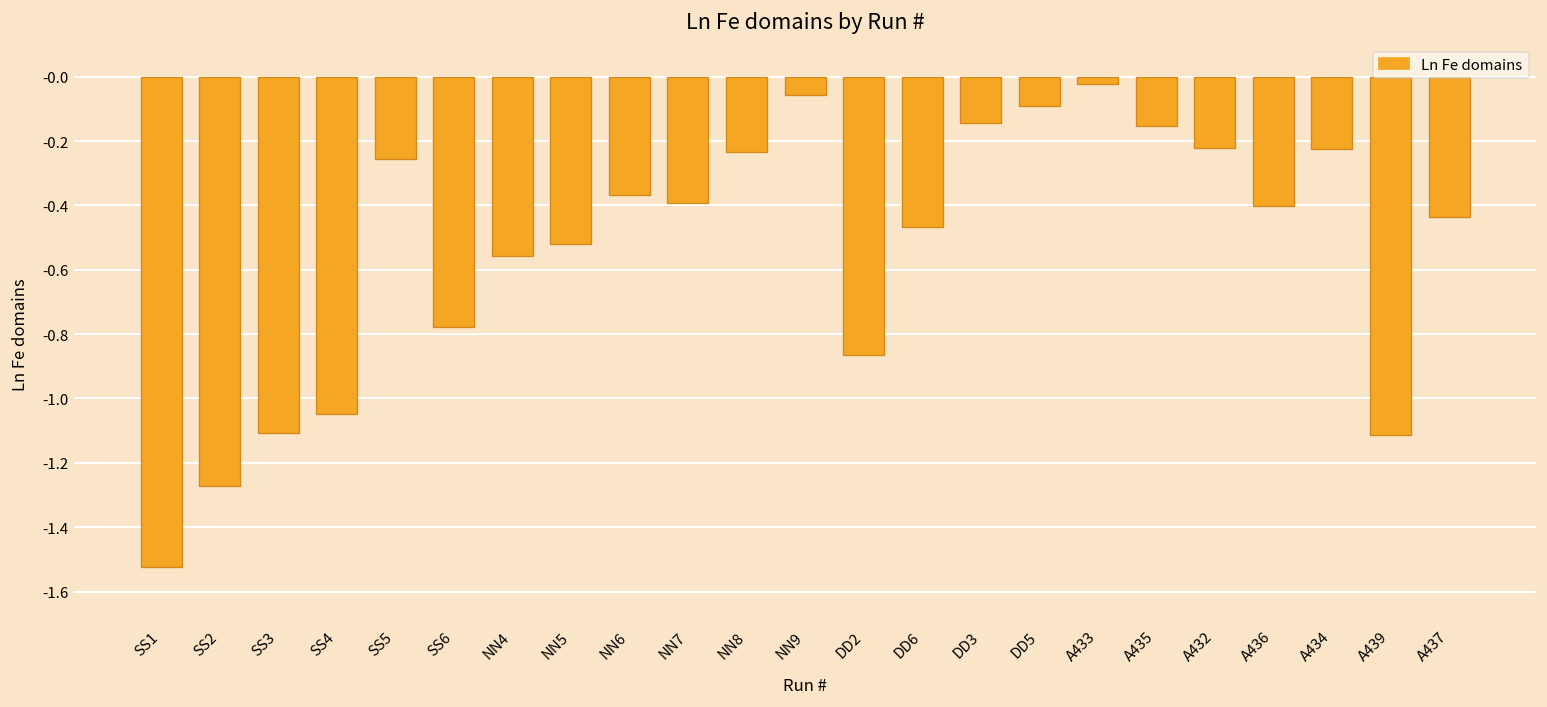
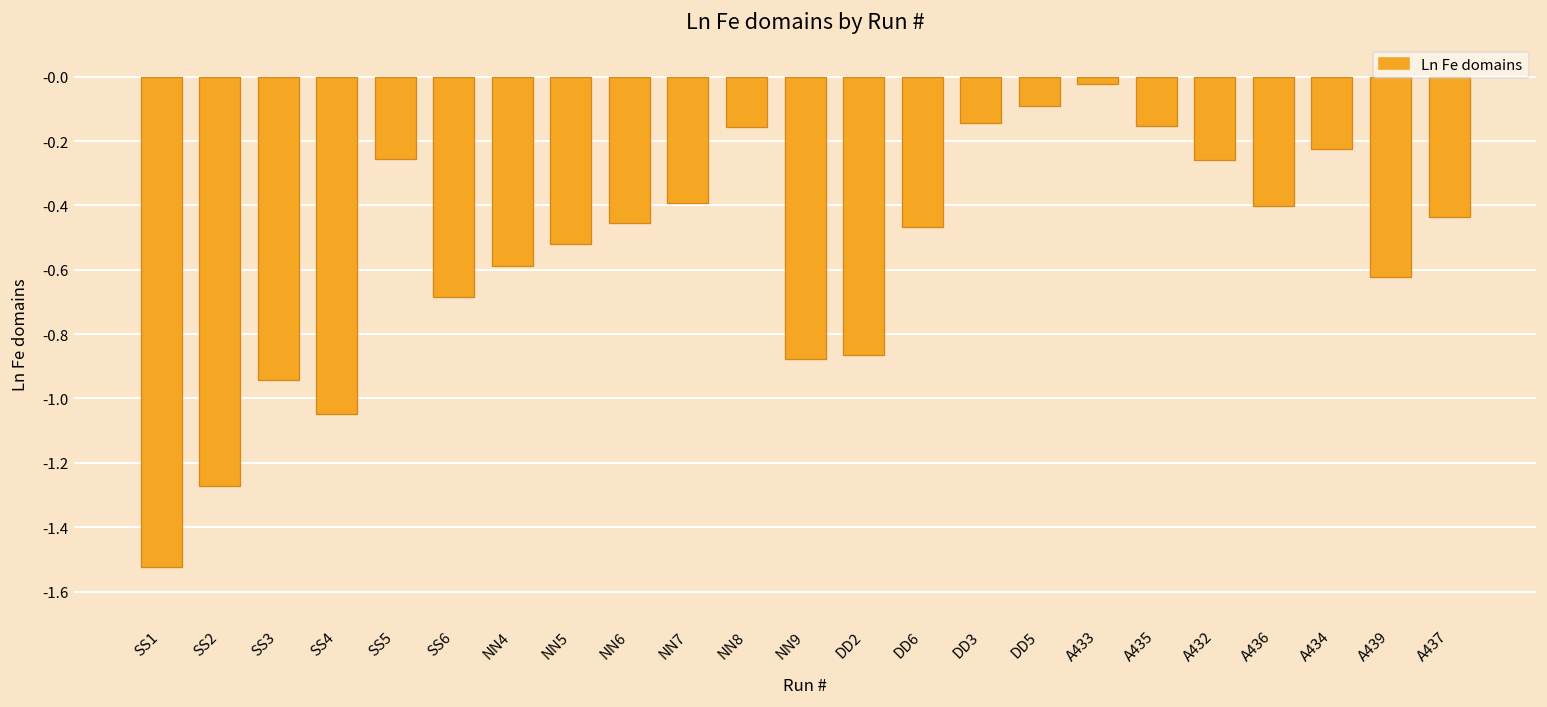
SS3: -1.11 -> -0.94
SS6: -0.78 -> -0.68
NN4: -0.56 -> -0.59
NN6: -0.37 -> -0.46
NN8: -0.23 -> -0.16
NN9: -0.06 -> -0.88
A432: -0.22 -> -0.26
A439: -1.11 -> -0.62
